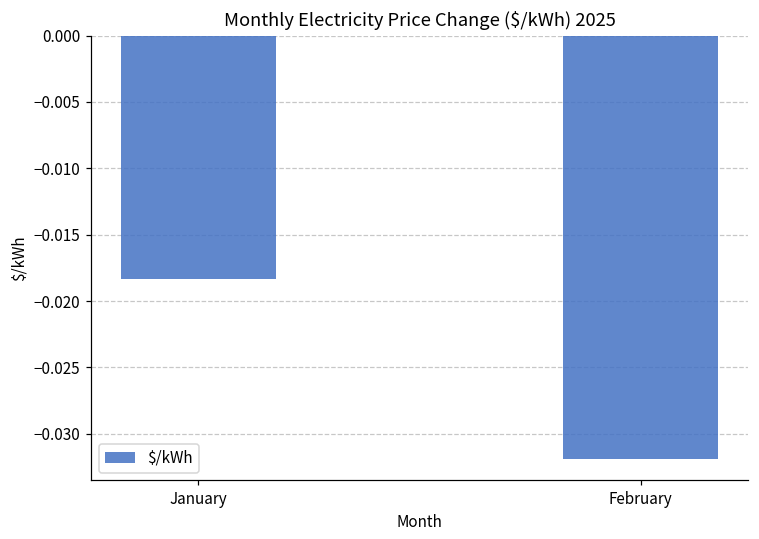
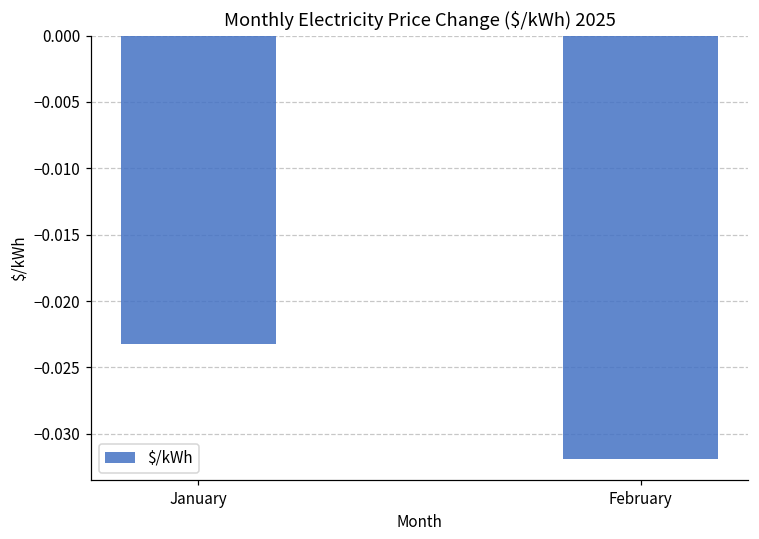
January: -0.0184 -> -0.0232
